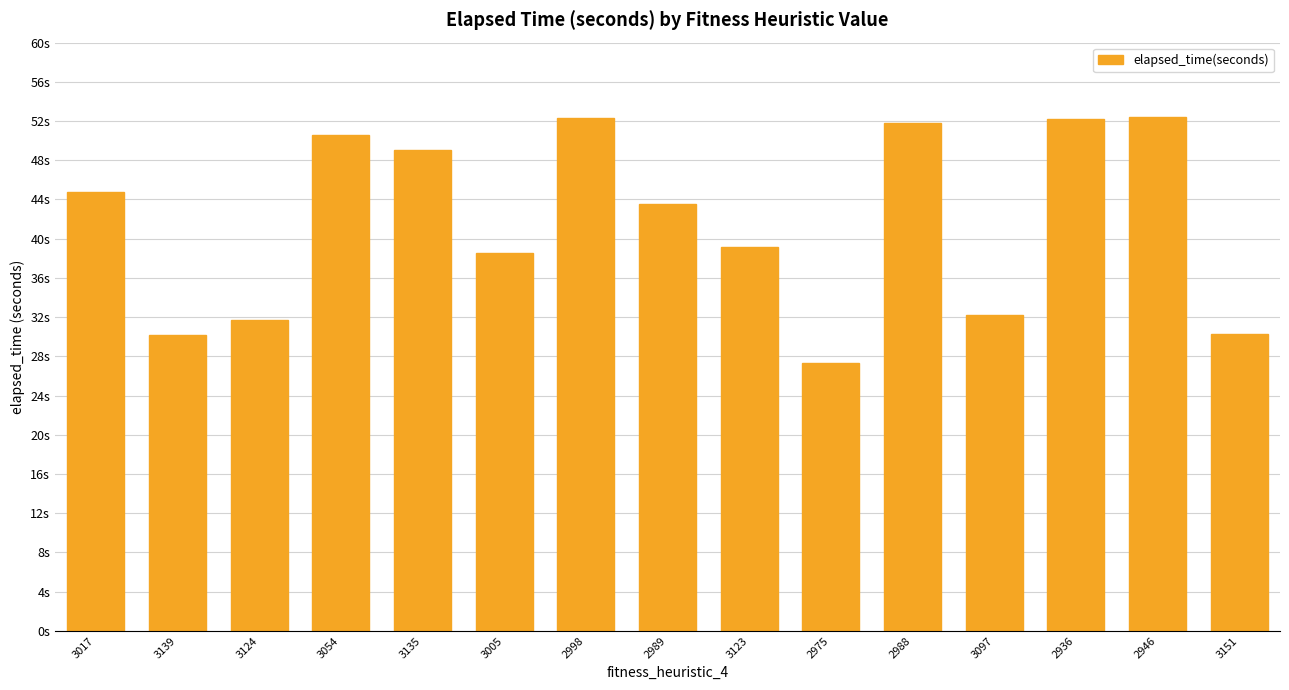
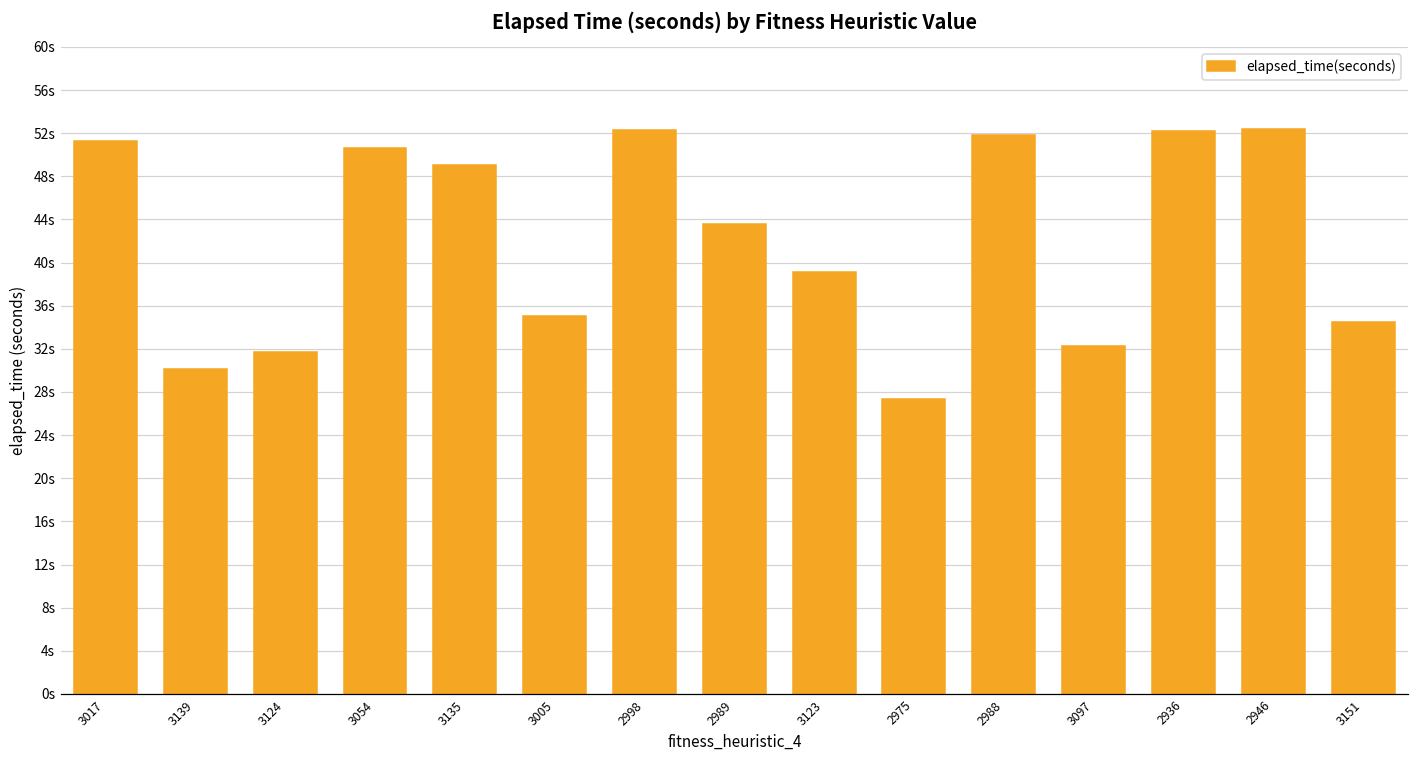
3017: 45s -> 51s
3005: 39s -> 35s
3151: 30s -> 35s
